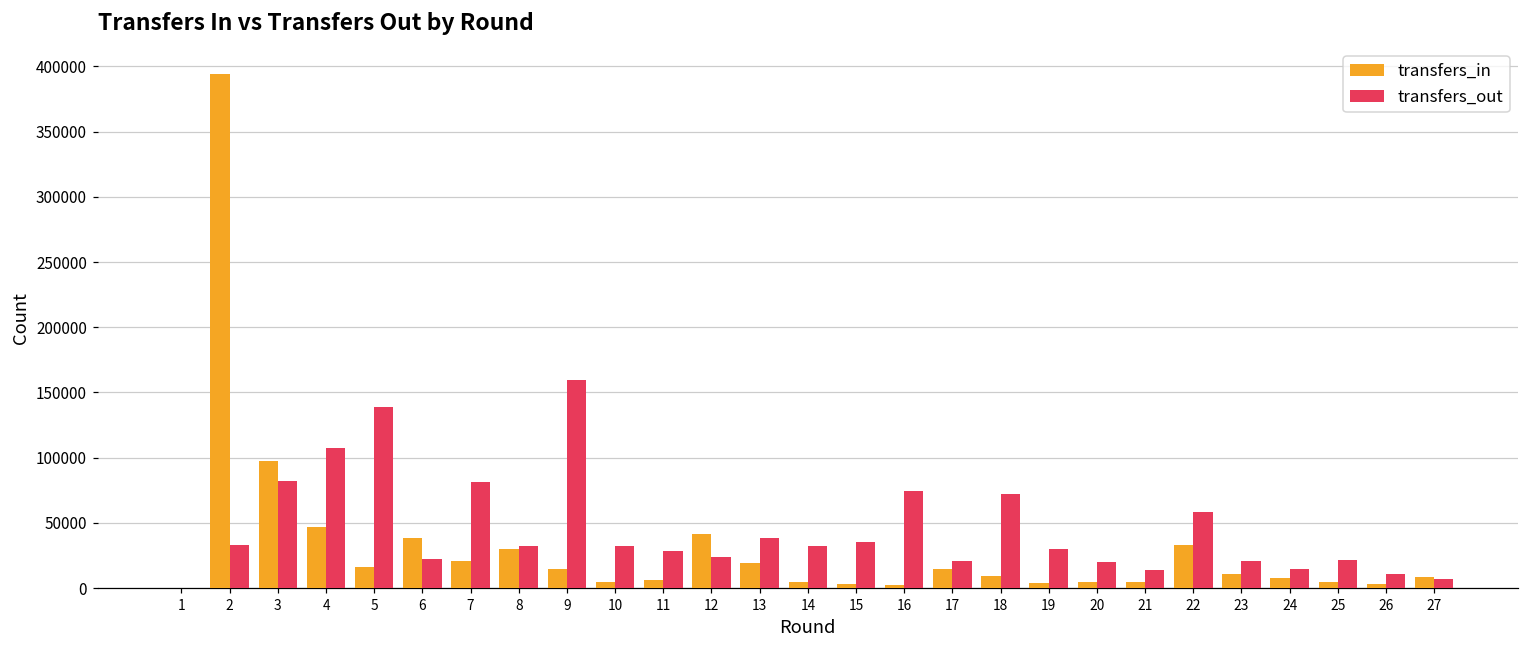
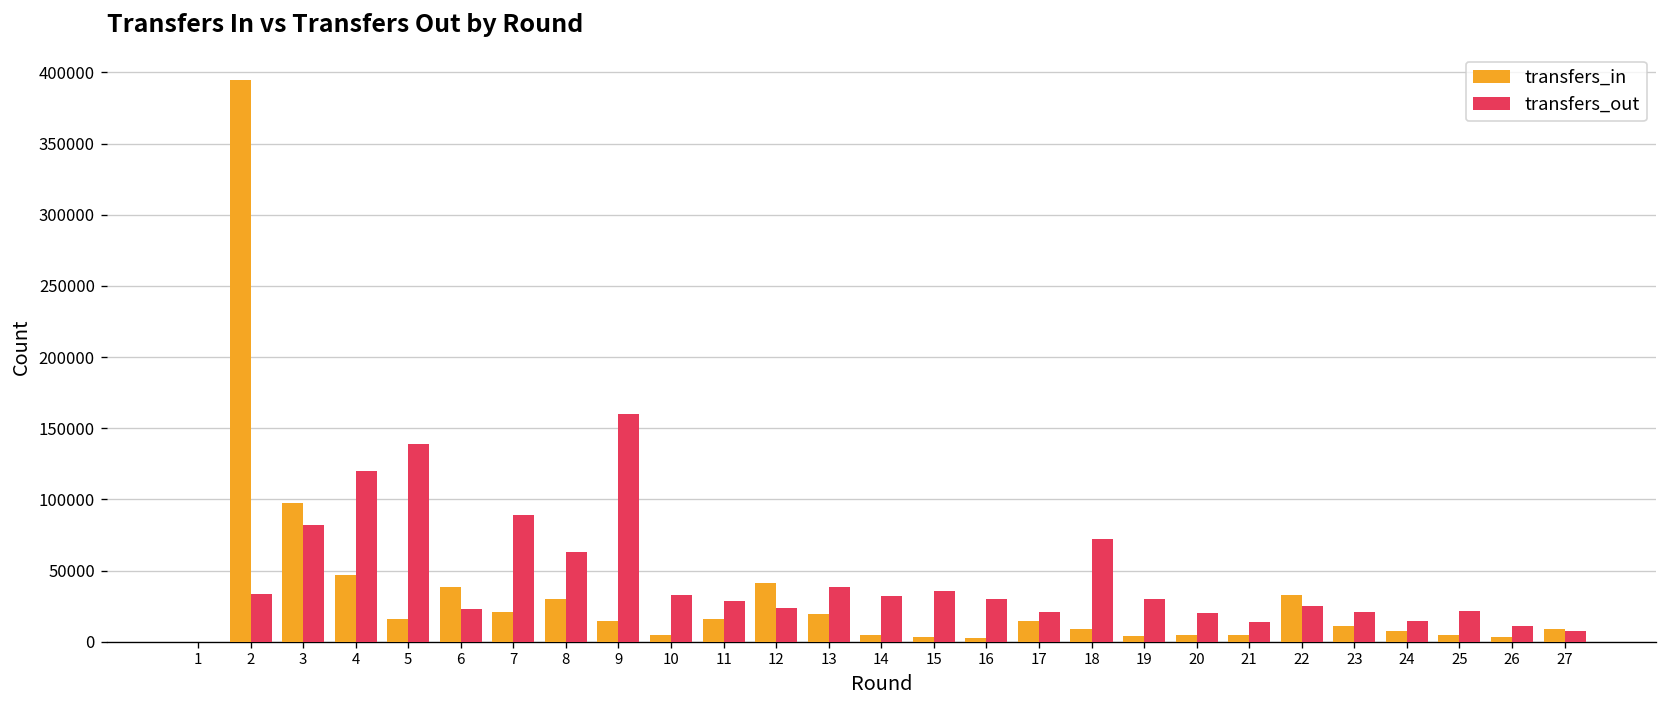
transfers_out, 4: 107000 -> 120000
transfers_out, 7: 81000 -> 89000
transfers_out, 8: 32000 -> 63000
transfers_in, 11: 6000 -> 16000
transfers_out, 16: 75000 -> 30000
transfers_out, 22: 59000 -> 25000
